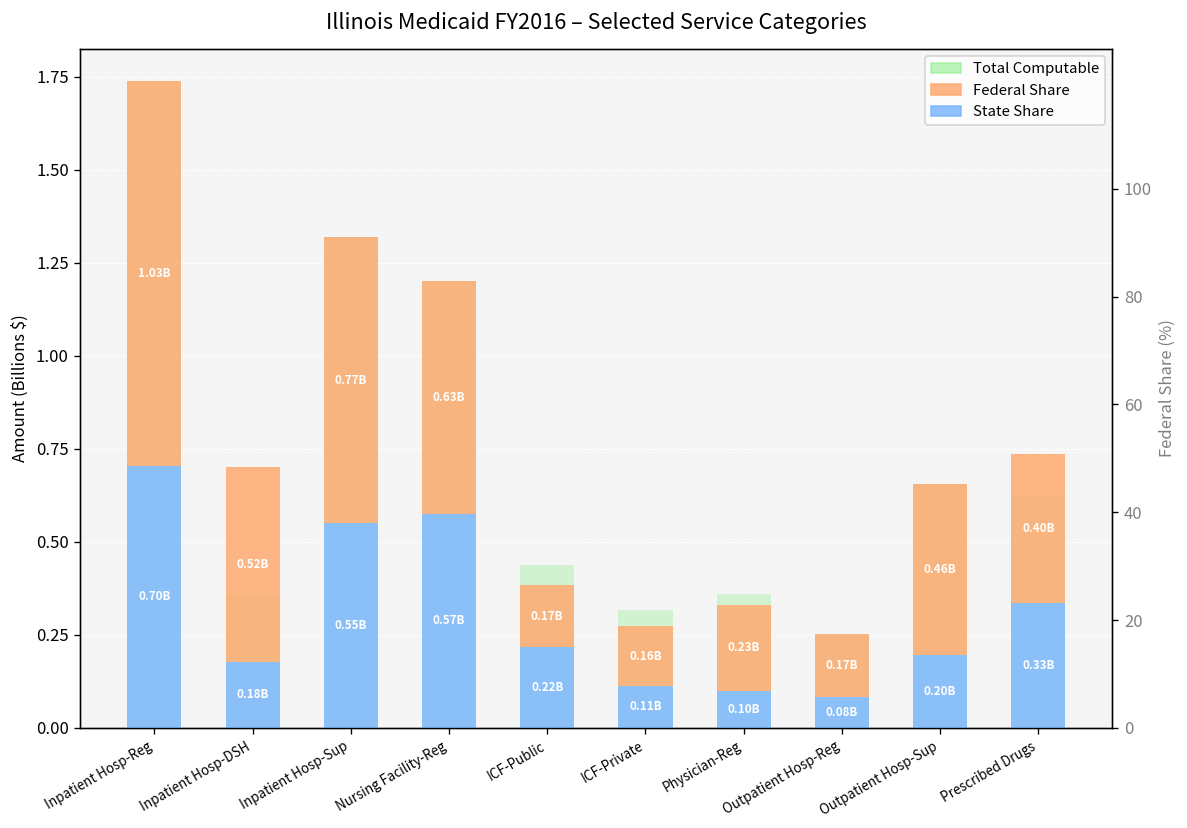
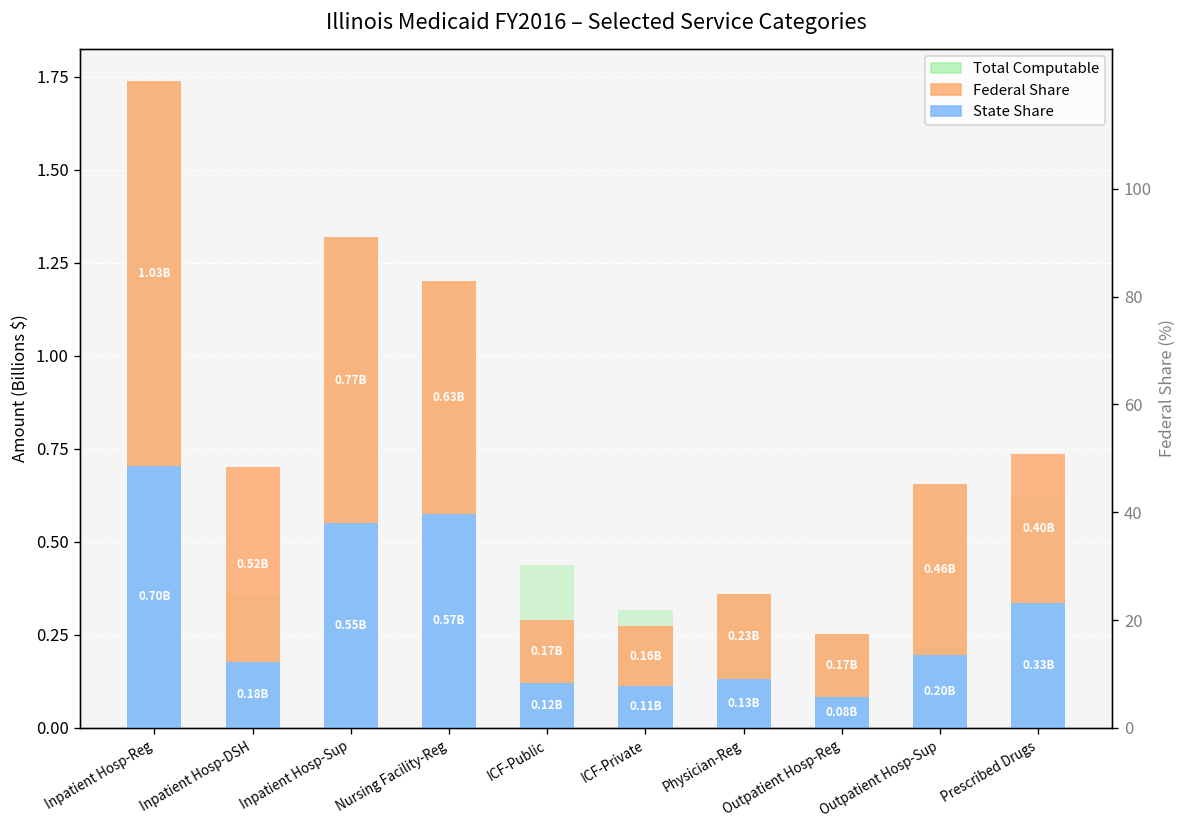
State Share, ICF-Public: 0.22B -> 0.12B
State Share, Physician-Reg: 0.10B -> 0.13B
